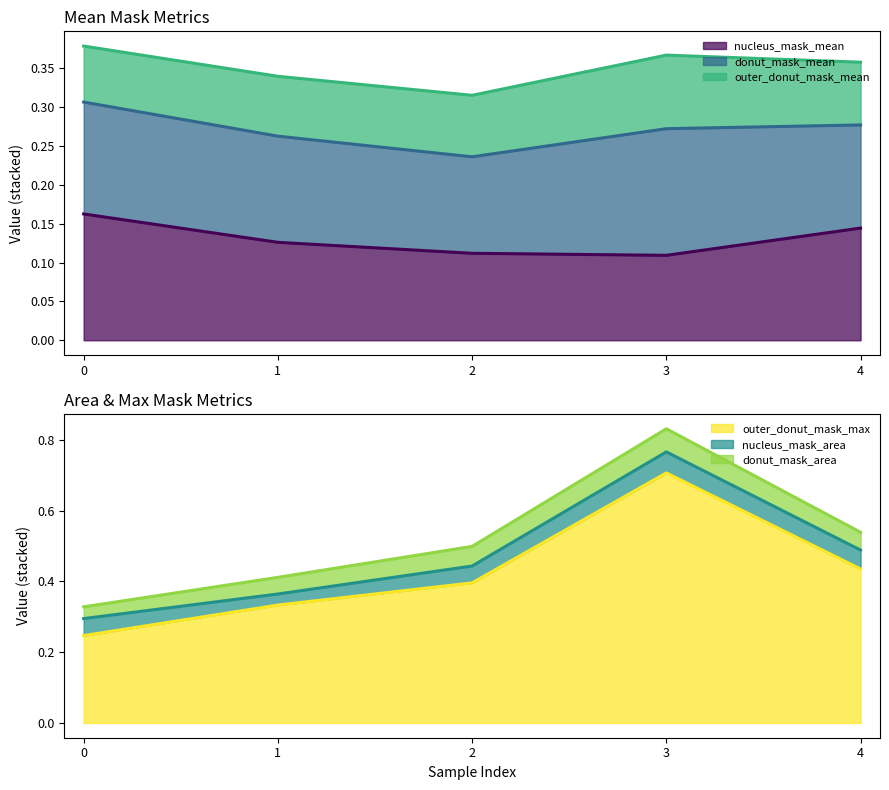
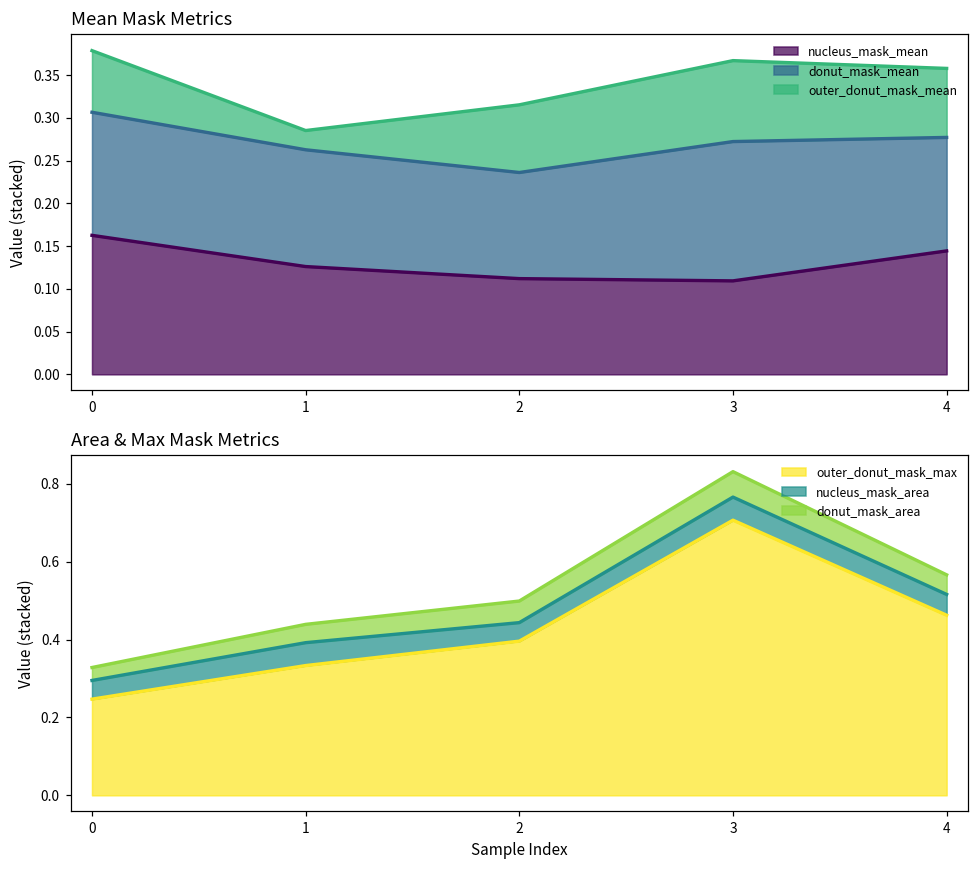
Mean Mask Metrics, outer_donut_mask_mean, 1: 0.08 -> 0.02
Area & Max Mask Metrics, nucleus_mask_area, 1: 0.03 -> 0.06
Area & Max Mask Metrics, outer_donut_mask_max, 4: 0.44 -> 0.46
